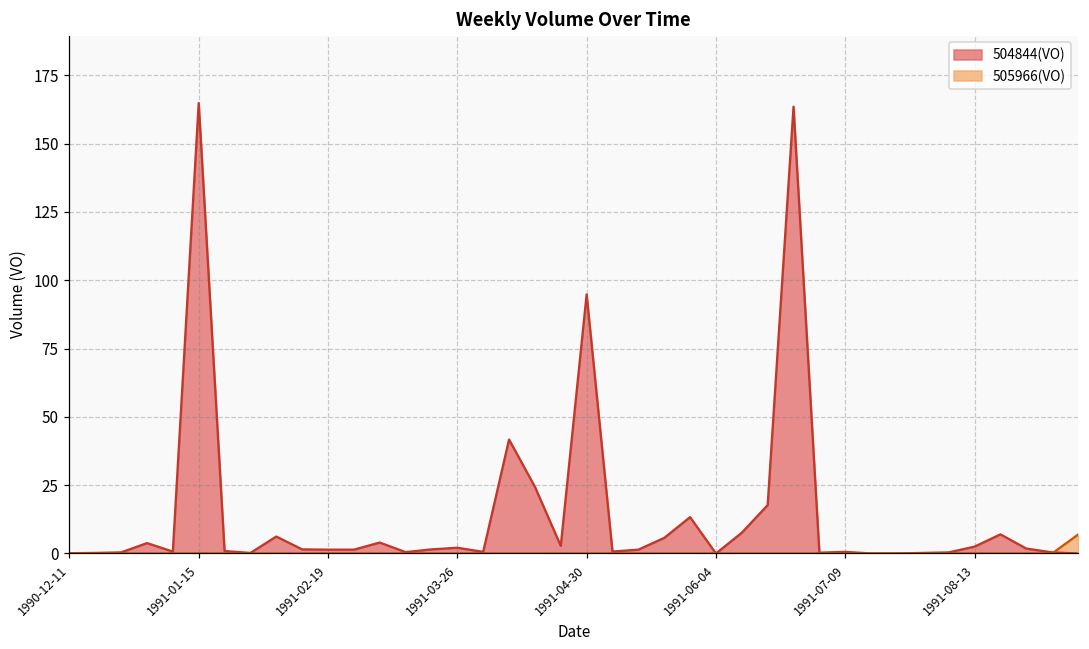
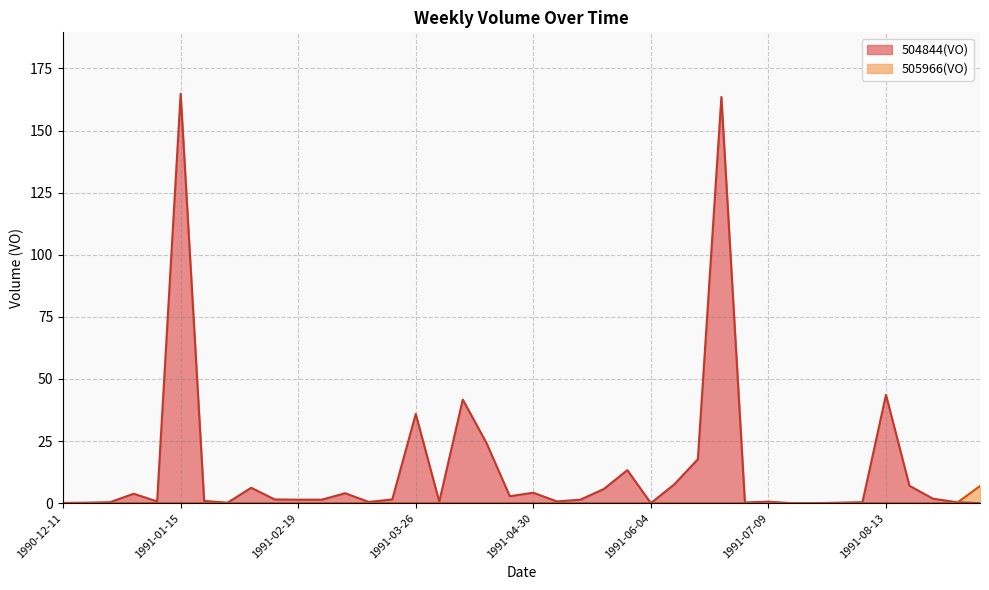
504844(VO), 1991-03-26: 2 -> 36
504844(VO), 1991-04-30: 95 -> 4
504844(VO), 1991-08-13: 3 -> 44
